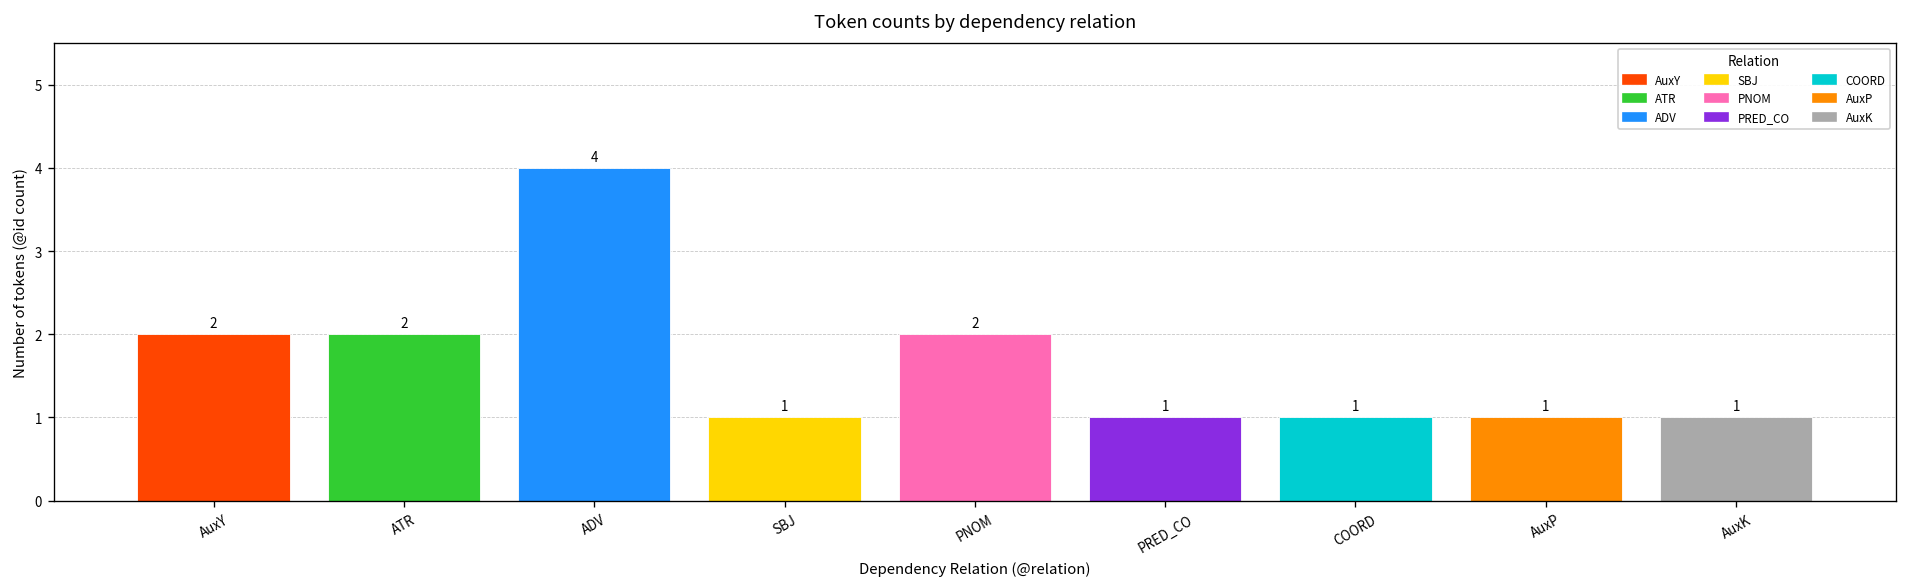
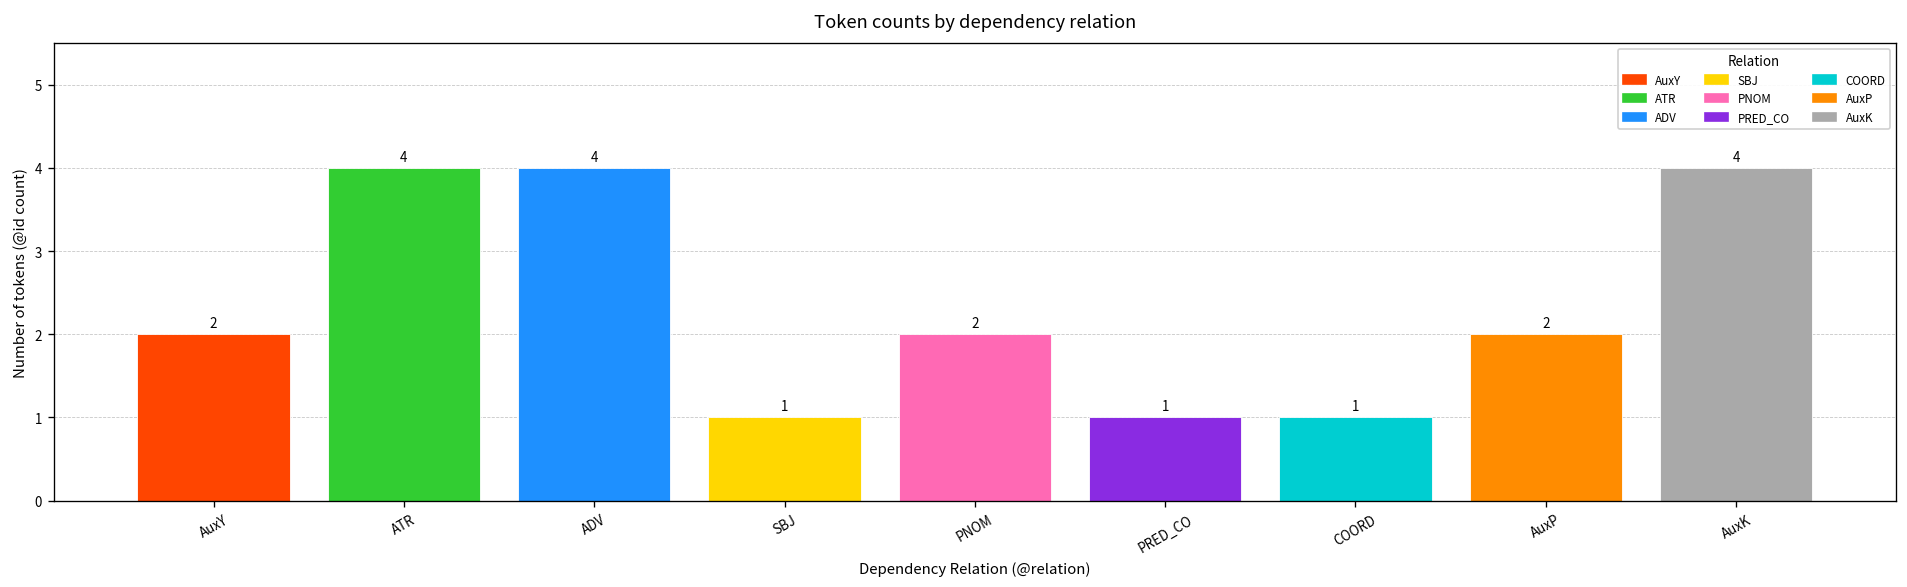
ATR: 2 -> 4
AuxP: 1 -> 2
AuxK: 1 -> 4
